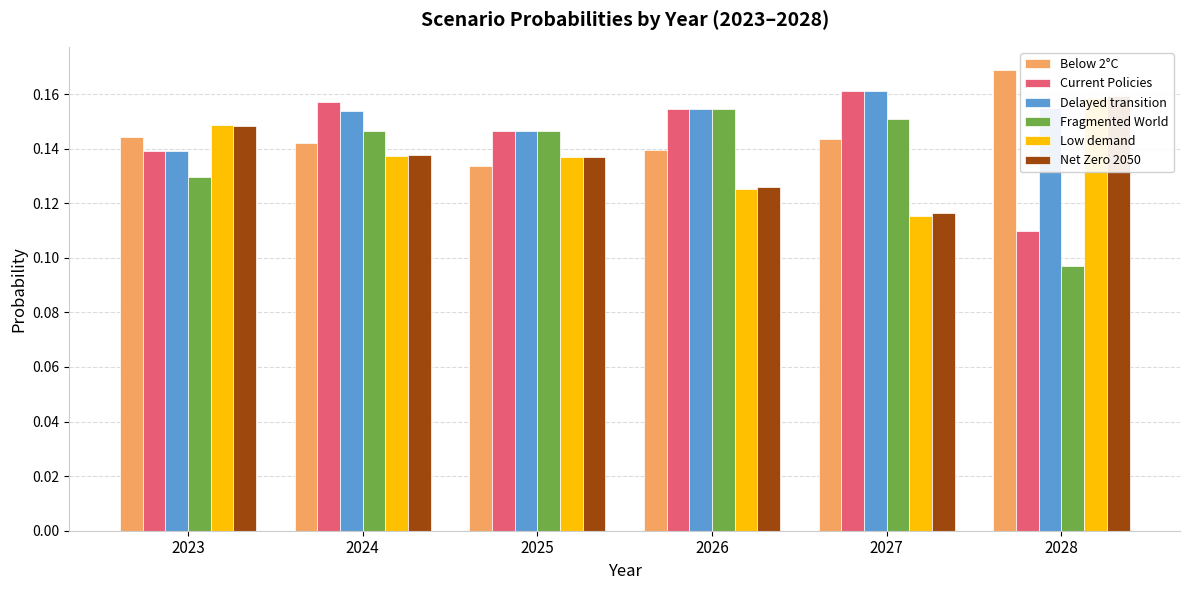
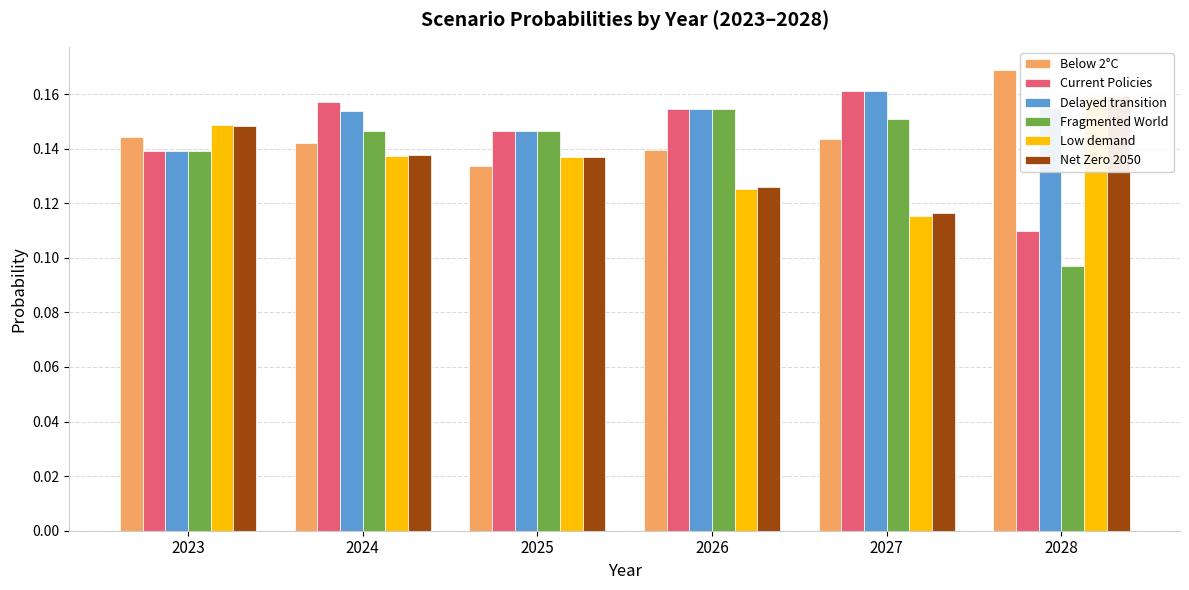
Fragmented World, 2023: 0.130 -> 0.139
